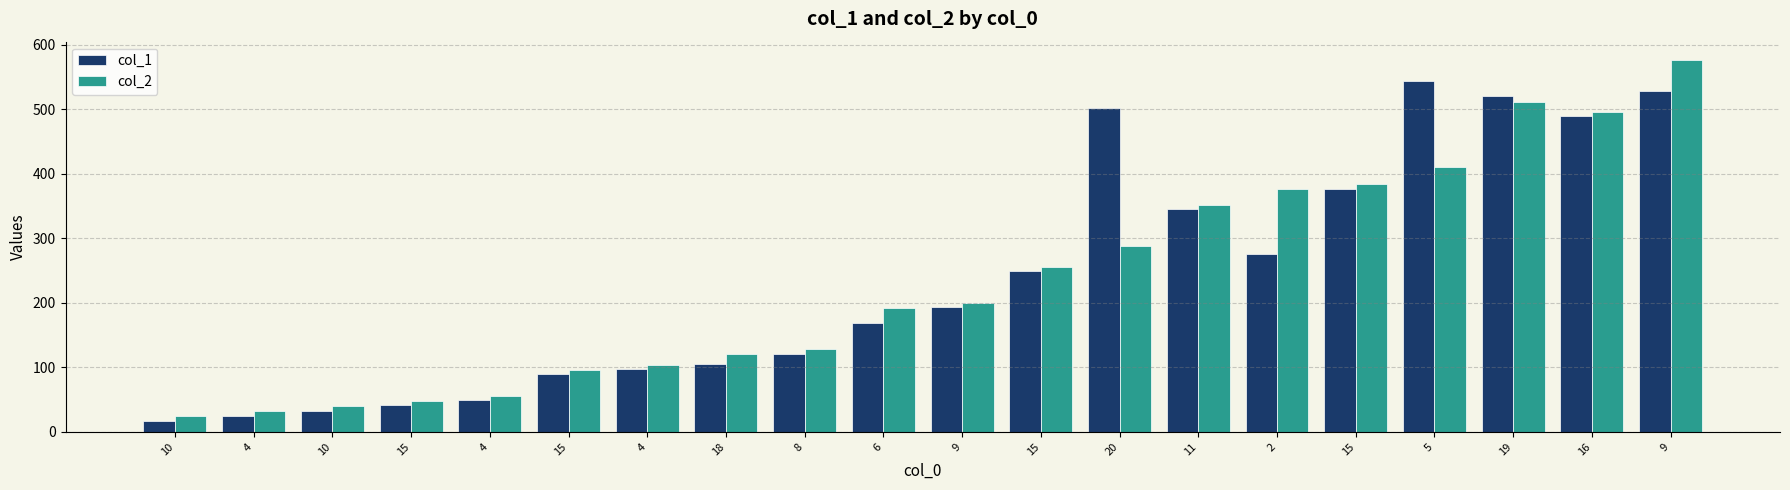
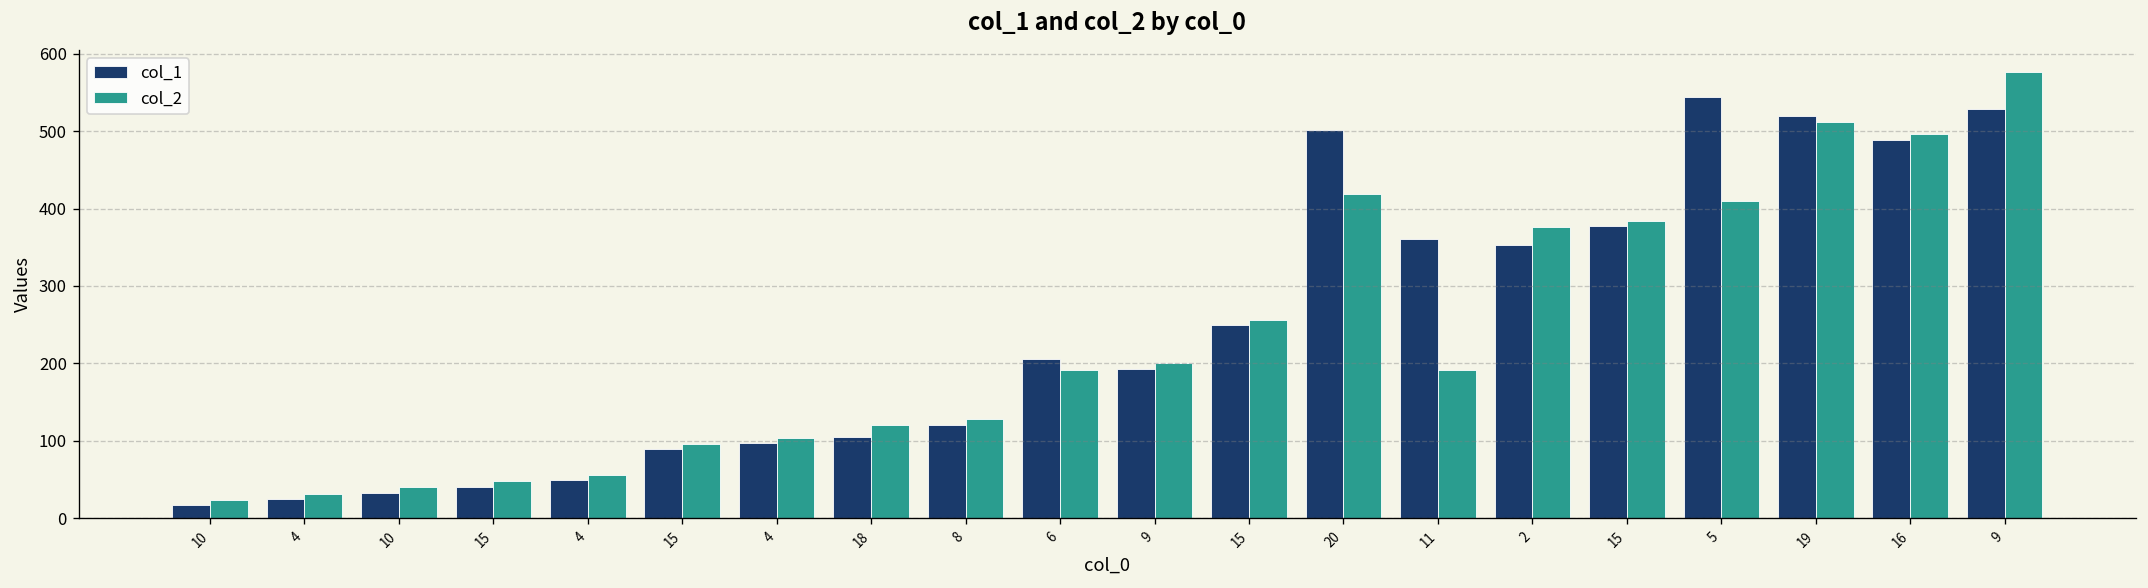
col_1, 6: 170 -> 210
col_2, 20: 290 -> 420
col_1, 11: 350 -> 360
col_2, 11: 350 -> 190
col_1, 2: 280 -> 350
